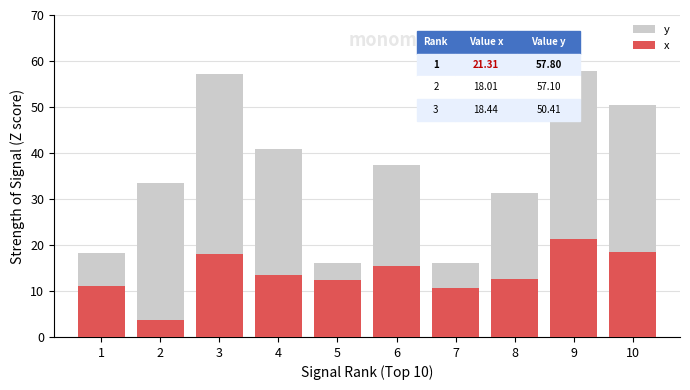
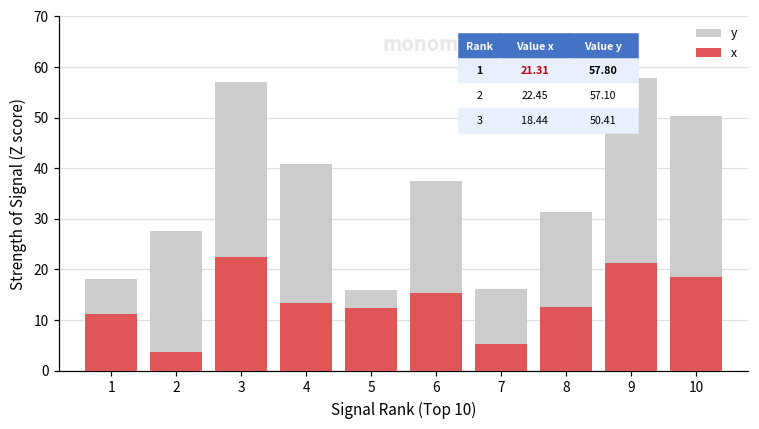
y, 2: 33 -> 28
x, 3: 18 -> 22
x, 7: 11 -> 5
